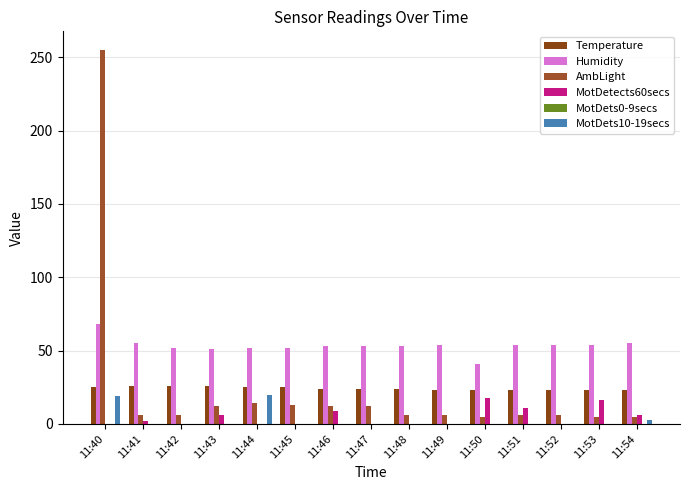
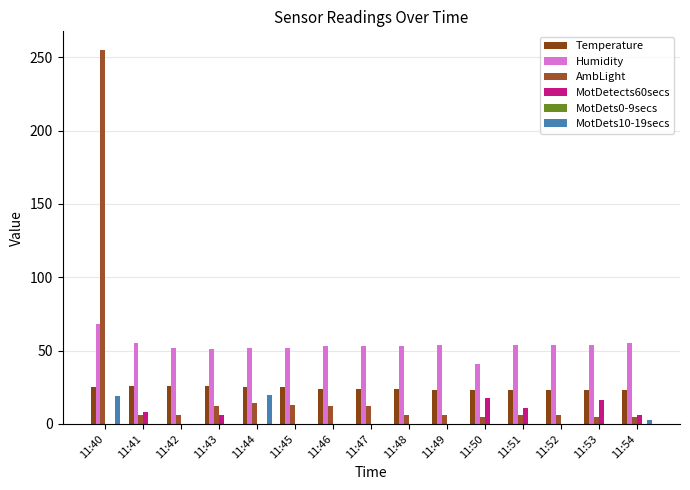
MotDetects60secs, 11:41: 2 -> 8
MotDetects60secs, 11:46: 9 -> 0
